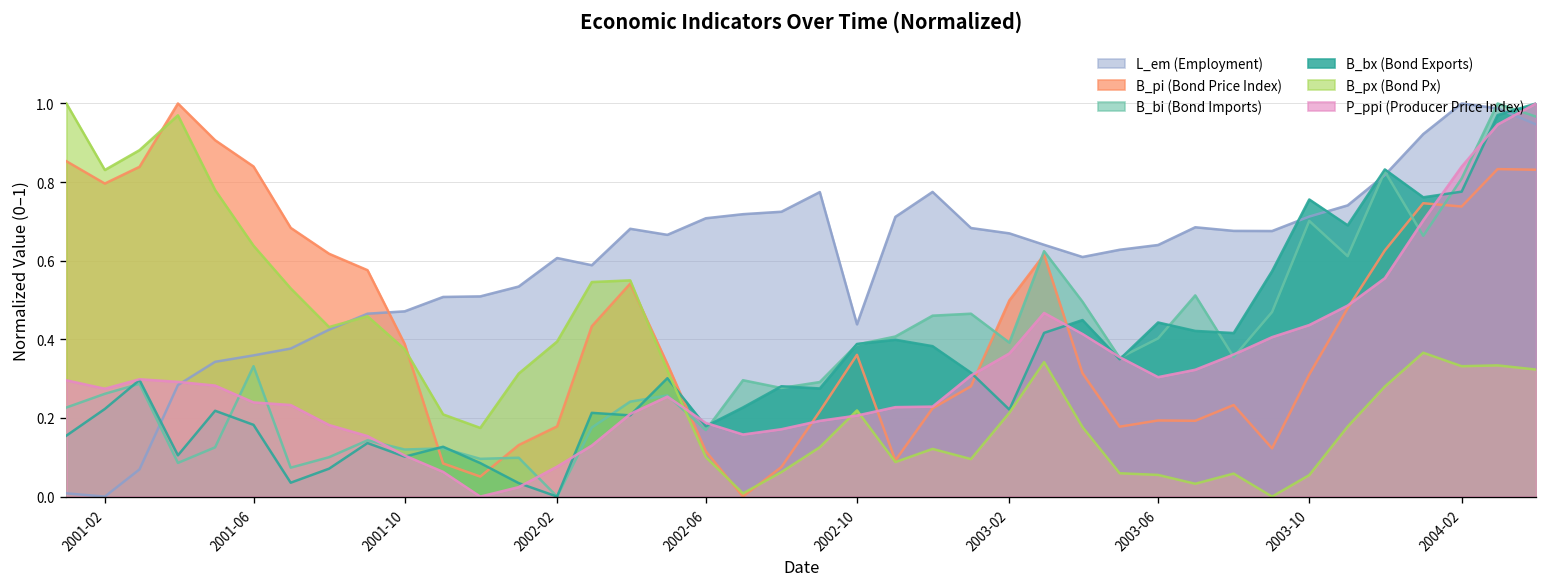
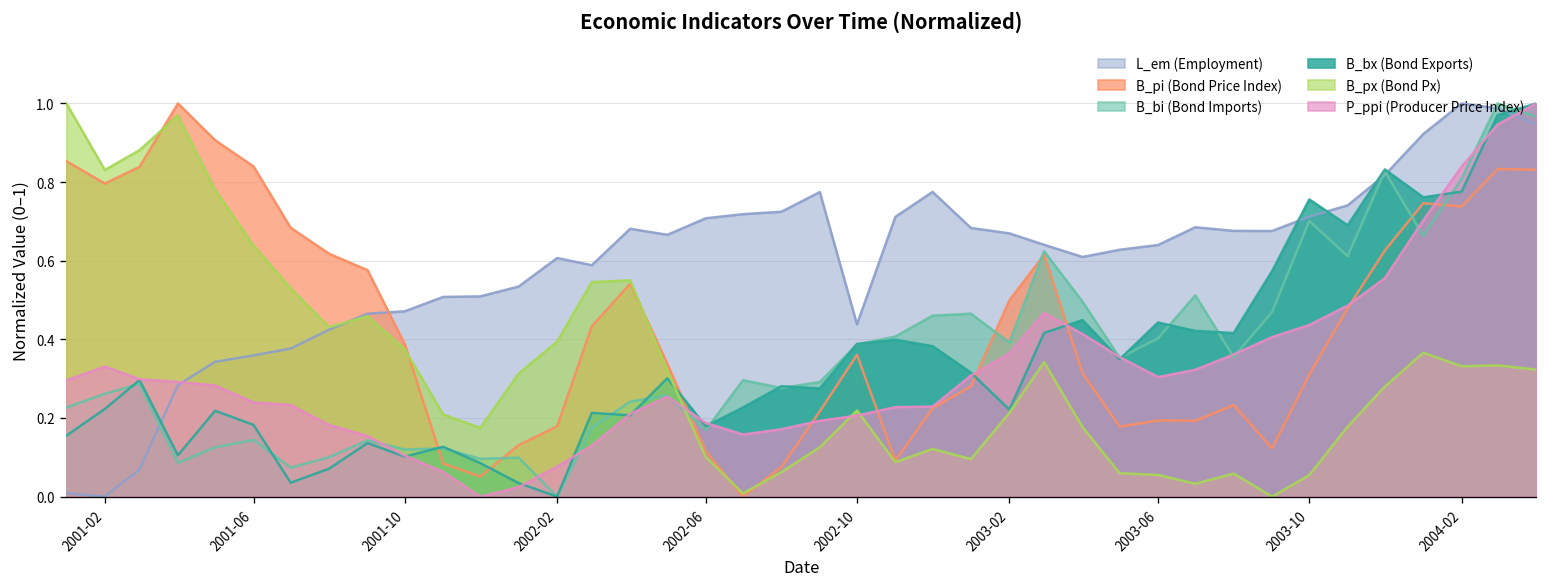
P_ppi (Producer Price Index), 2001-02: 0.27 -> 0.33
B_bi (Bond Imports), 2001-06: 0.33 -> 0.14
